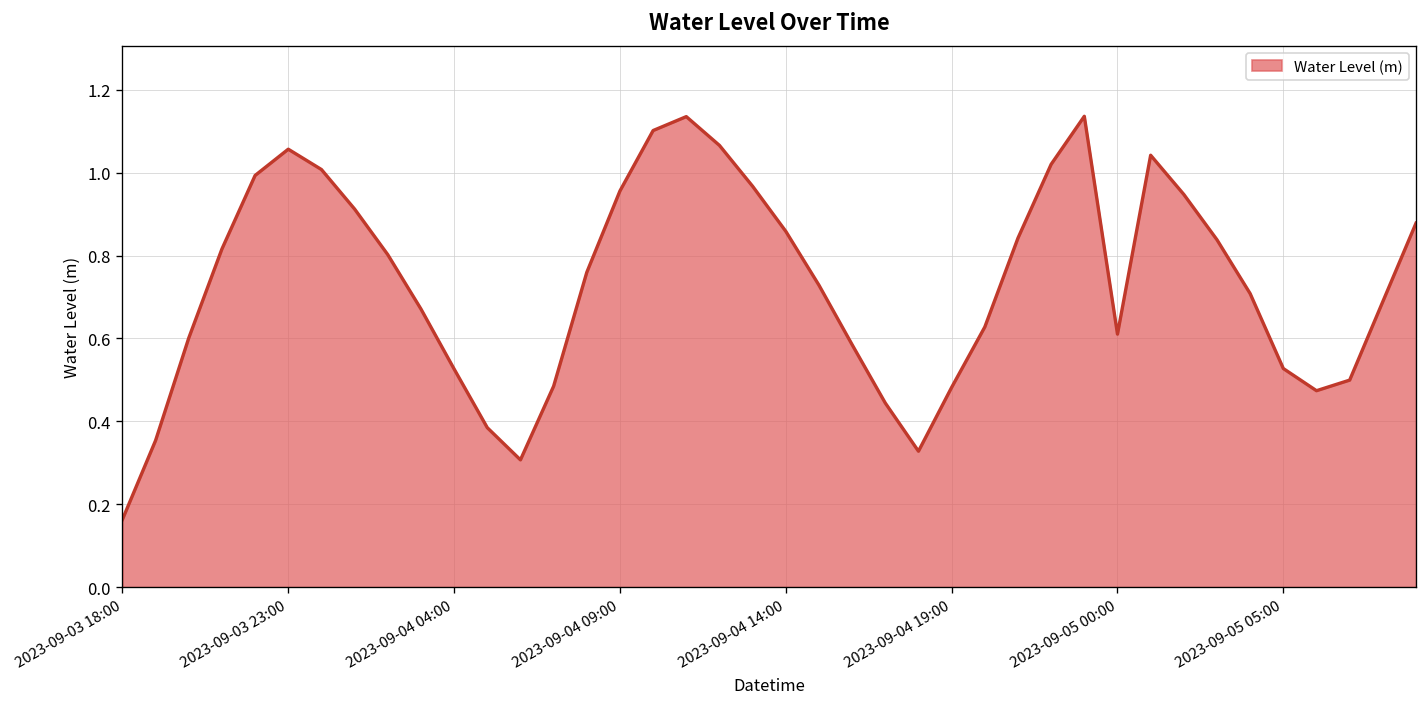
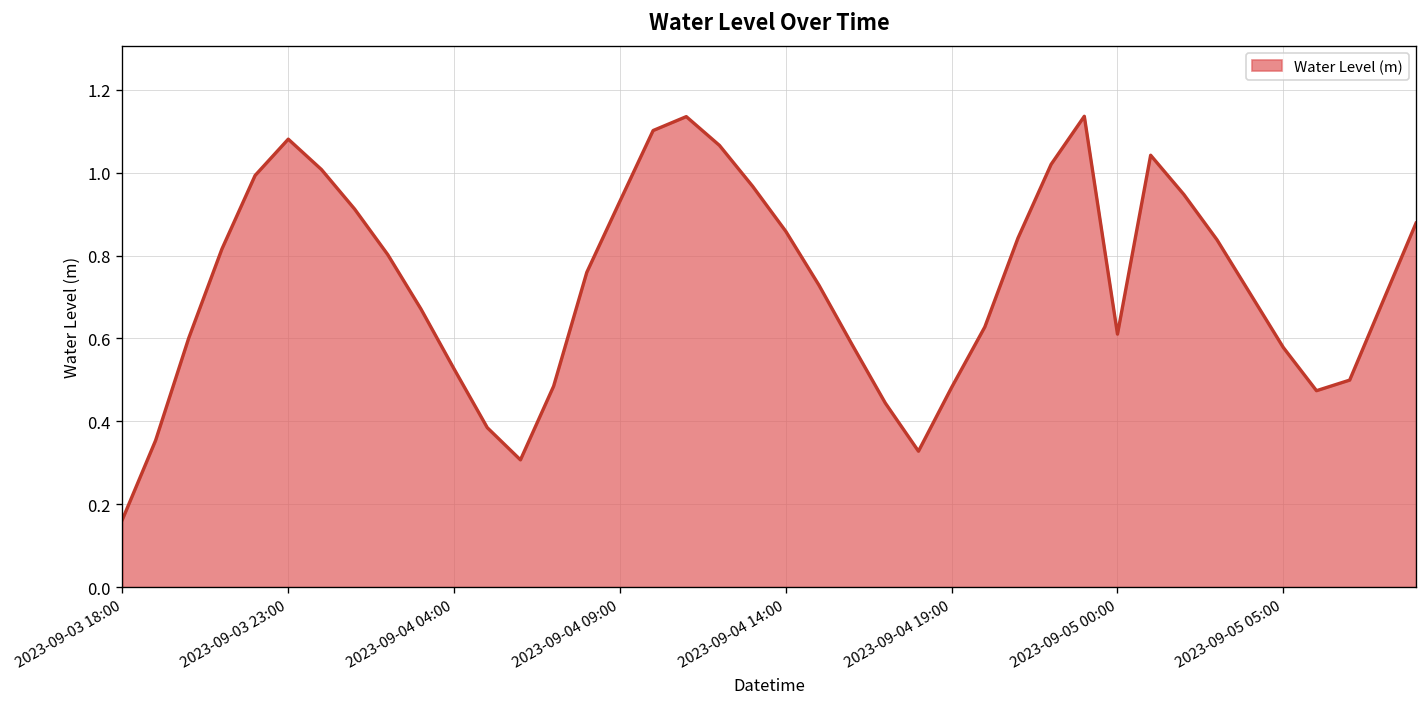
2023-09-03 23:00: 1.06 -> 1.08
2023-09-04 09:00: 0.96 -> 0.93
2023-09-05 05:00: 0.53 -> 0.58
